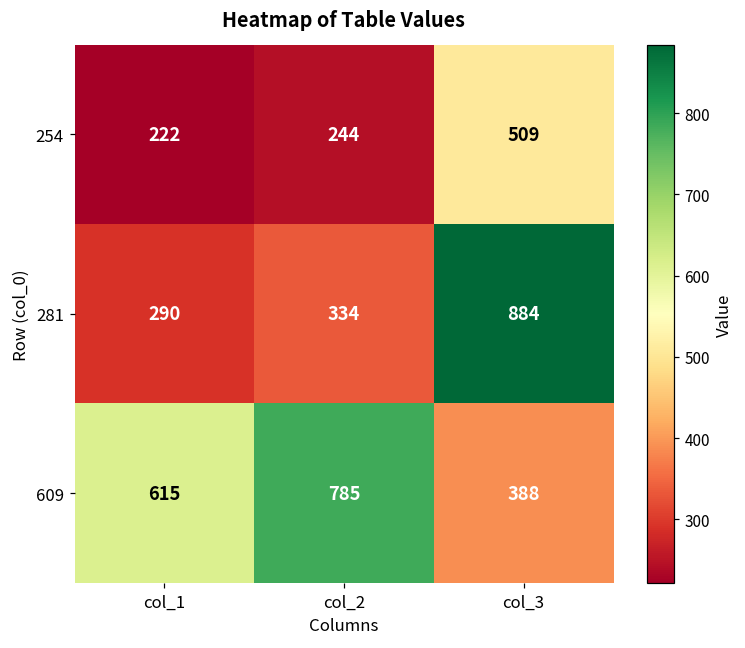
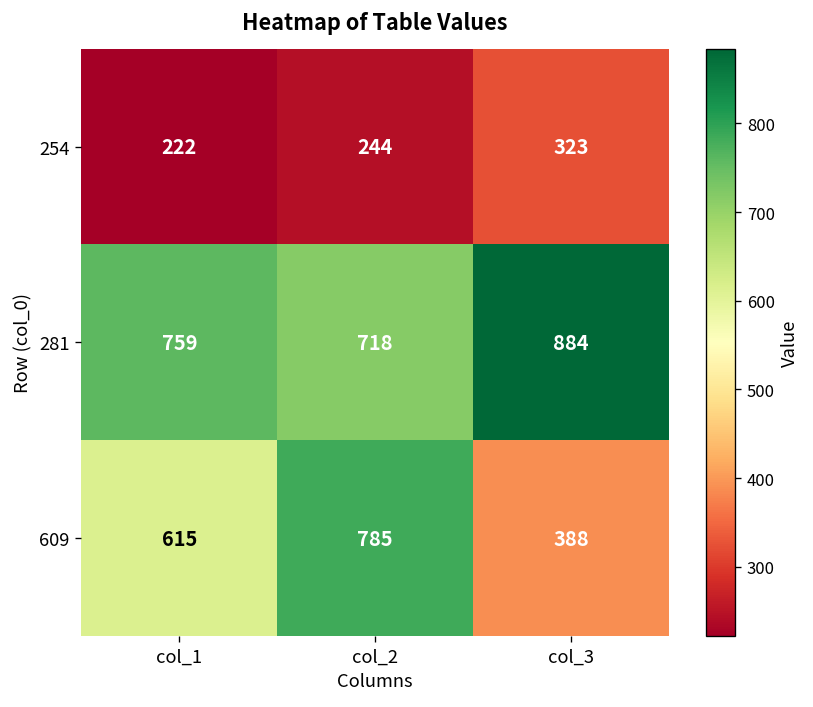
254, col_3: 509 -> 323
281, col_1: 290 -> 759
281, col_2: 334 -> 718
